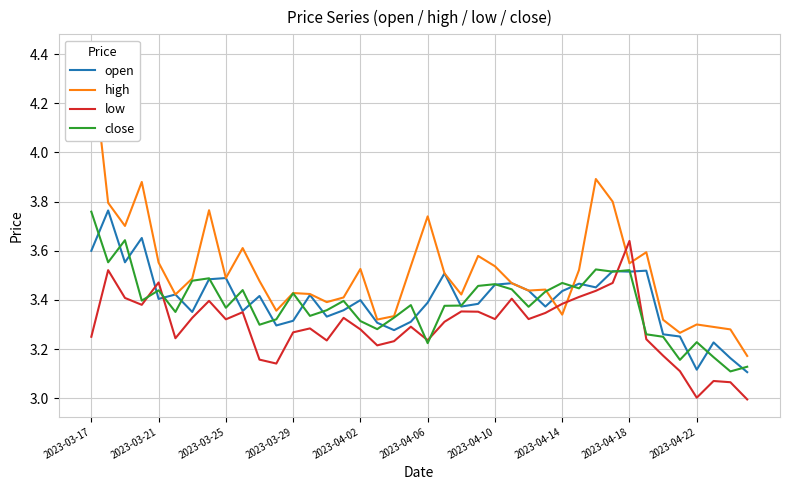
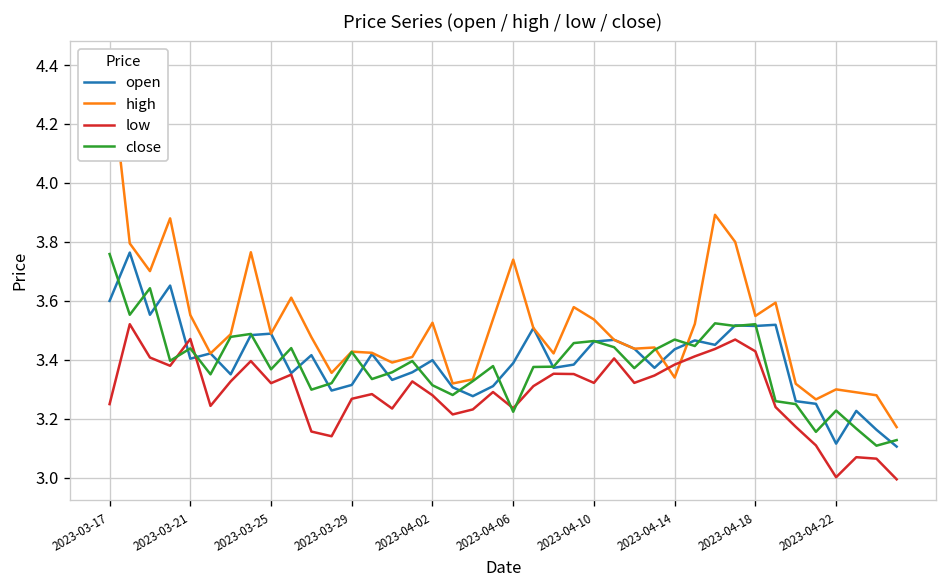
low, 2023-04-18: 3.64 -> 3.43
